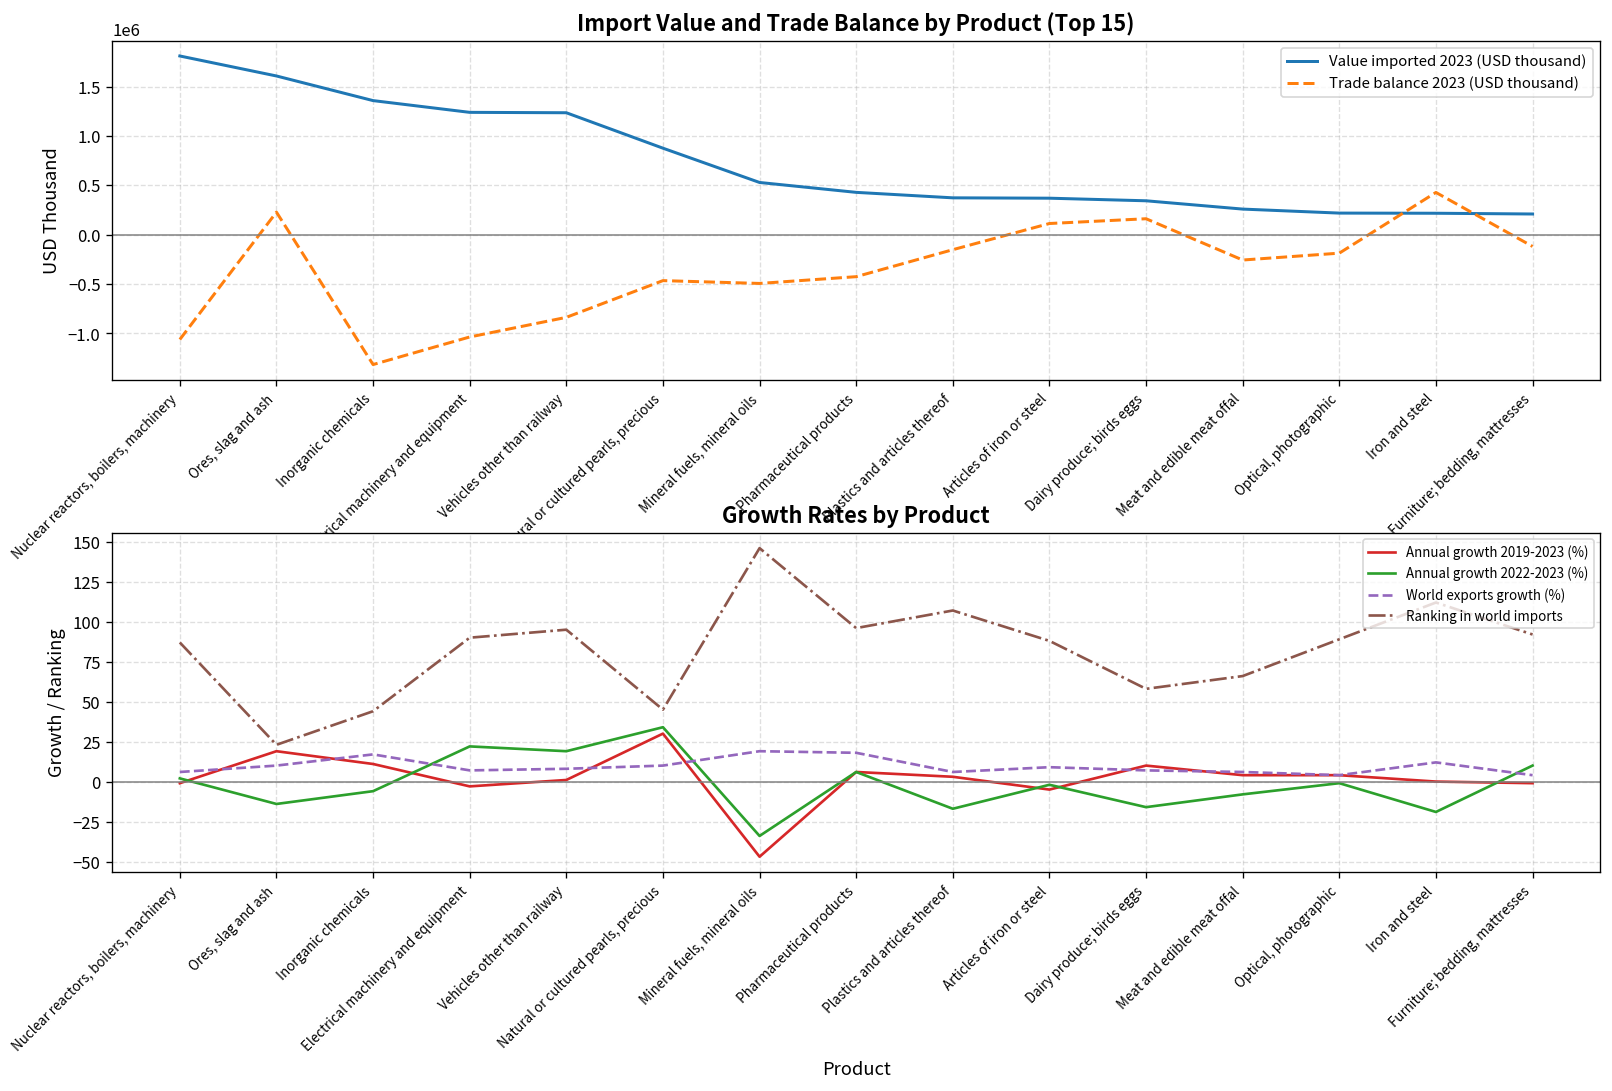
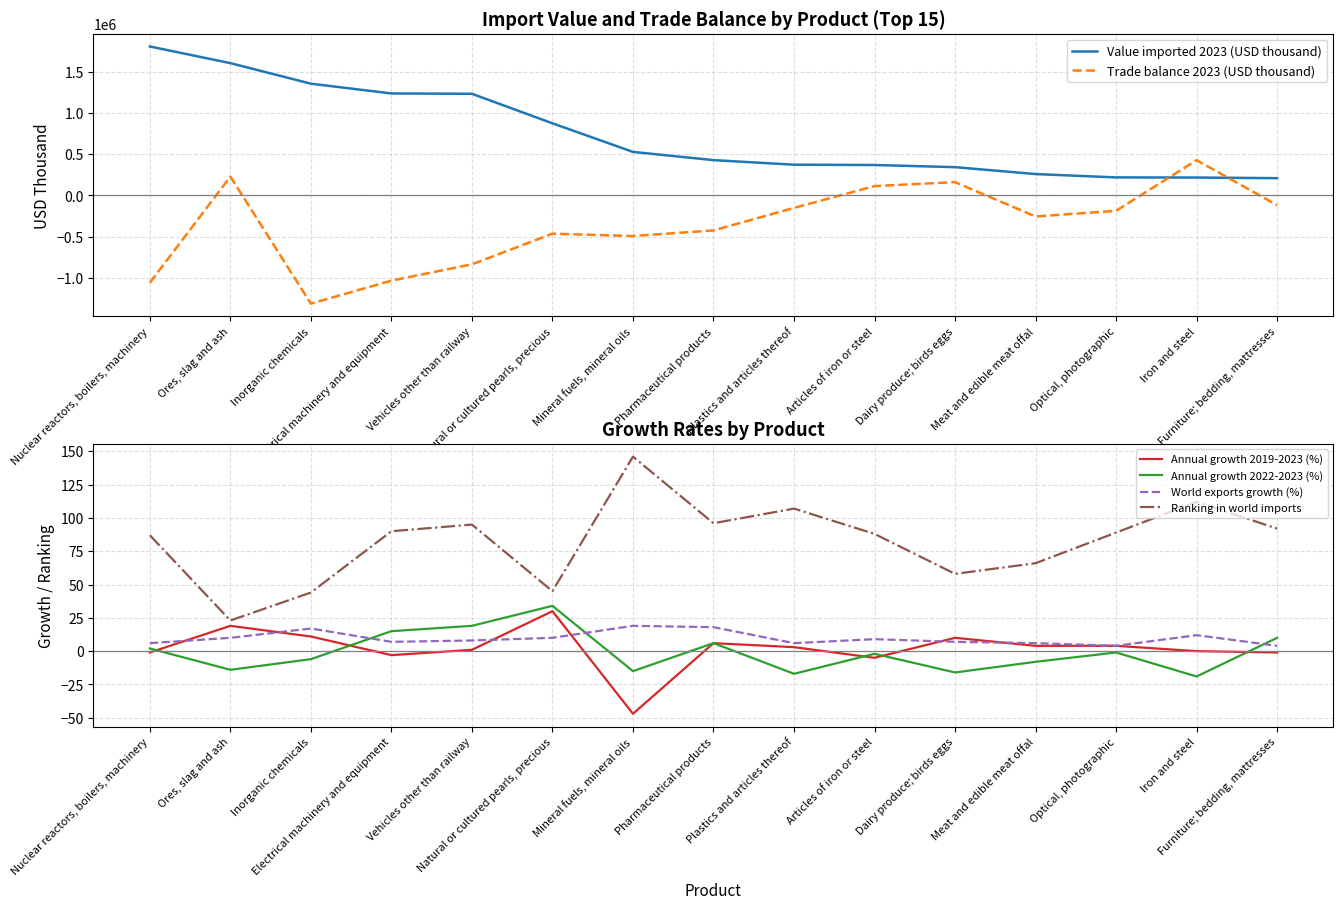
Growth Rates by Product, Annual growth 2022-2023 (%), Electrical machinery and equipment: 22 -> 15
Growth Rates by Product, Annual growth 2022-2023 (%), Mineral fuels, mineral oils: -34 -> -15
